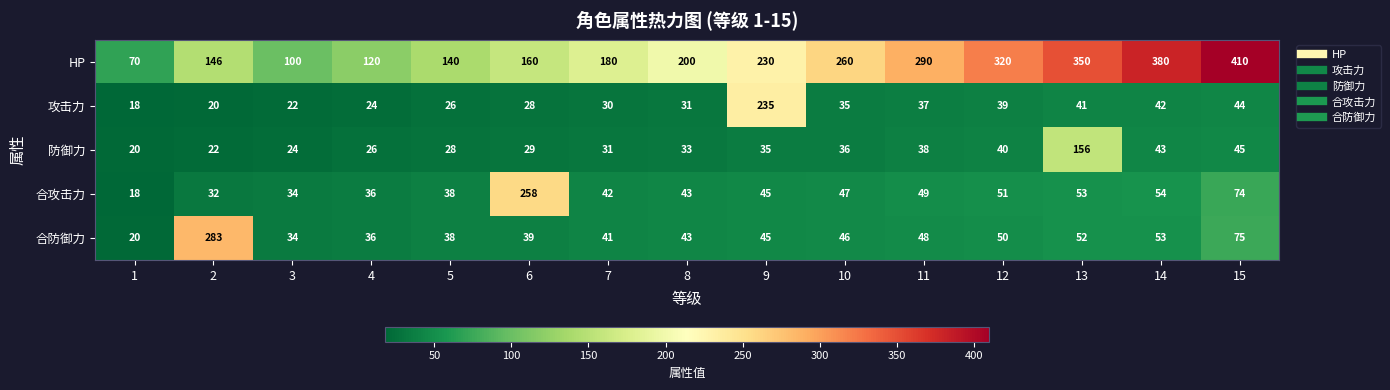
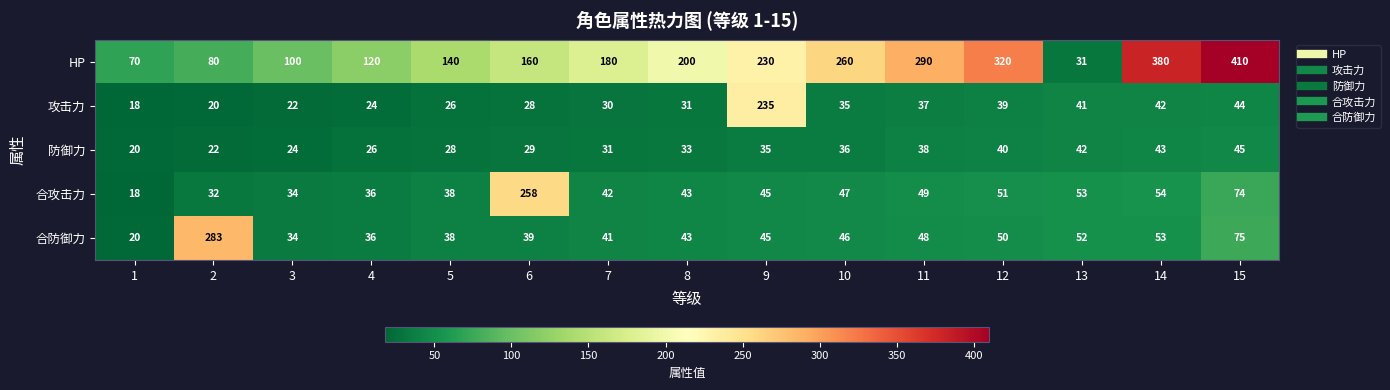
HP, 2: 146 -> 80
HP, 13: 350 -> 31
防御力, 13: 156 -> 42
